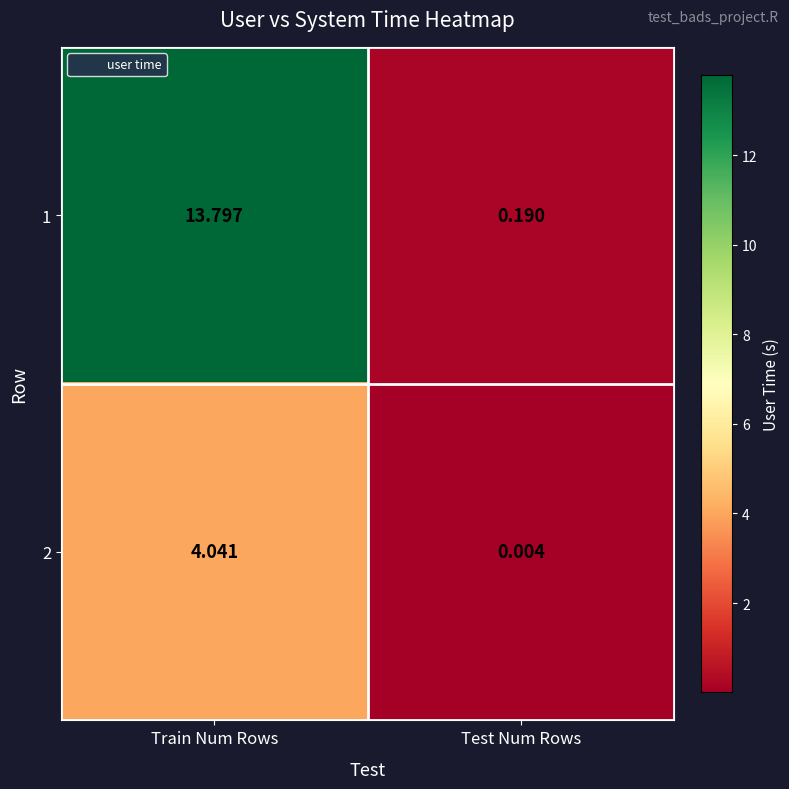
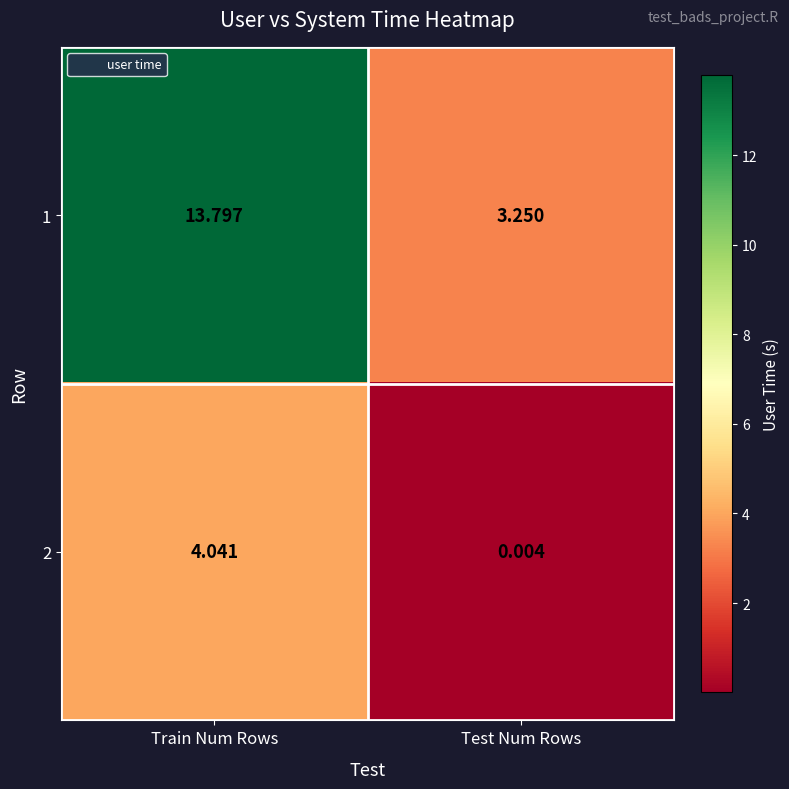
1, Test Num Rows: 0.190 -> 3.250
